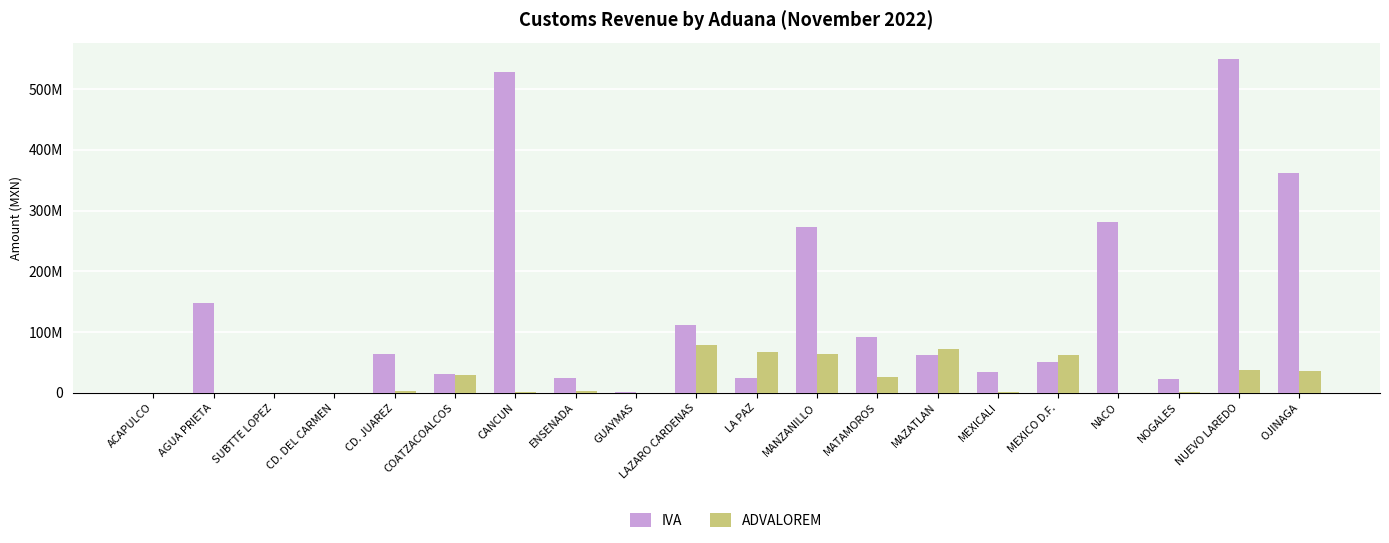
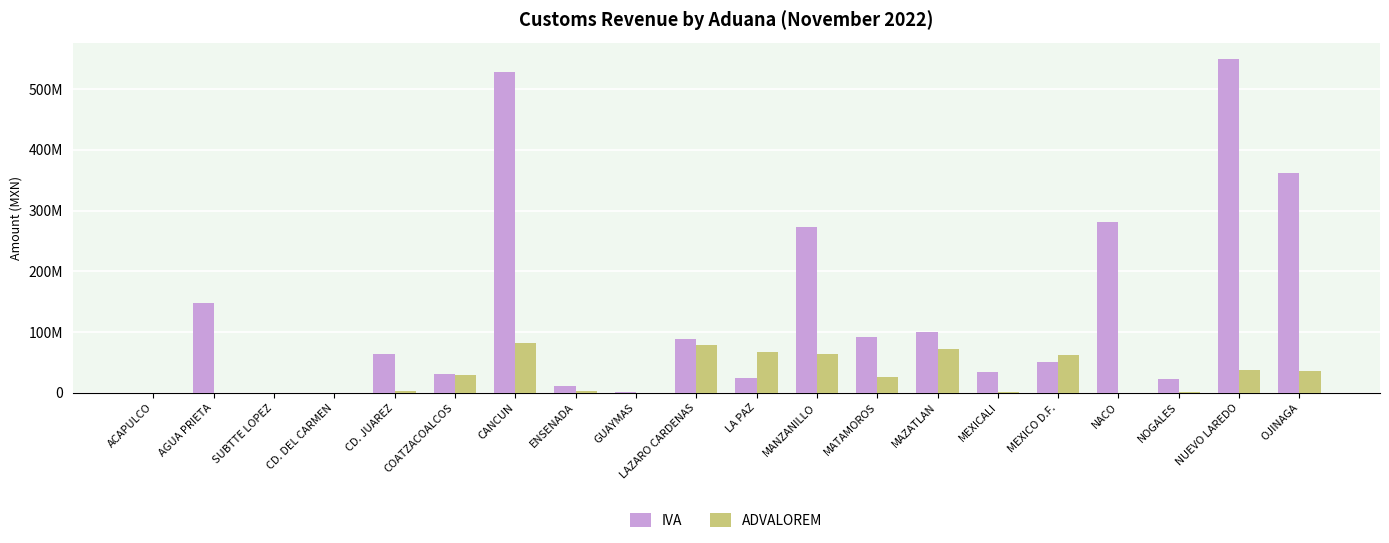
ADVALOREM, CANCUN: 0 -> 80000000
IVA, ENSENADA: 30000000 -> 10000000
IVA, LAZARO CARDENAS: 110000000 -> 90000000
IVA, MAZATLAN: 60000000 -> 100000000
